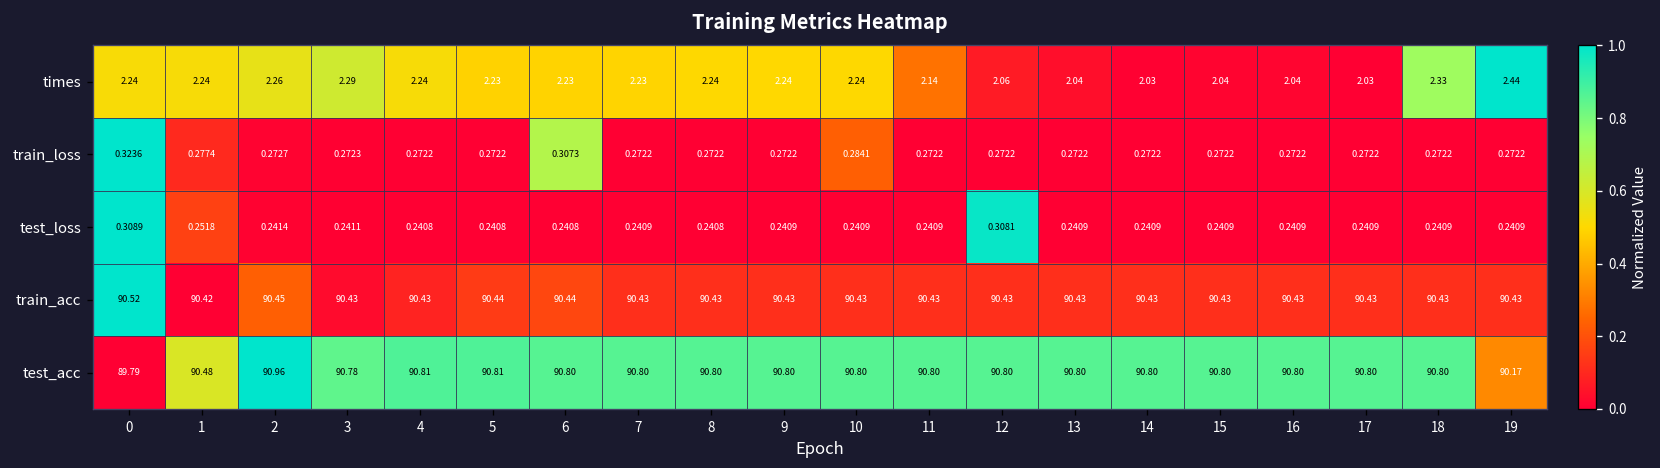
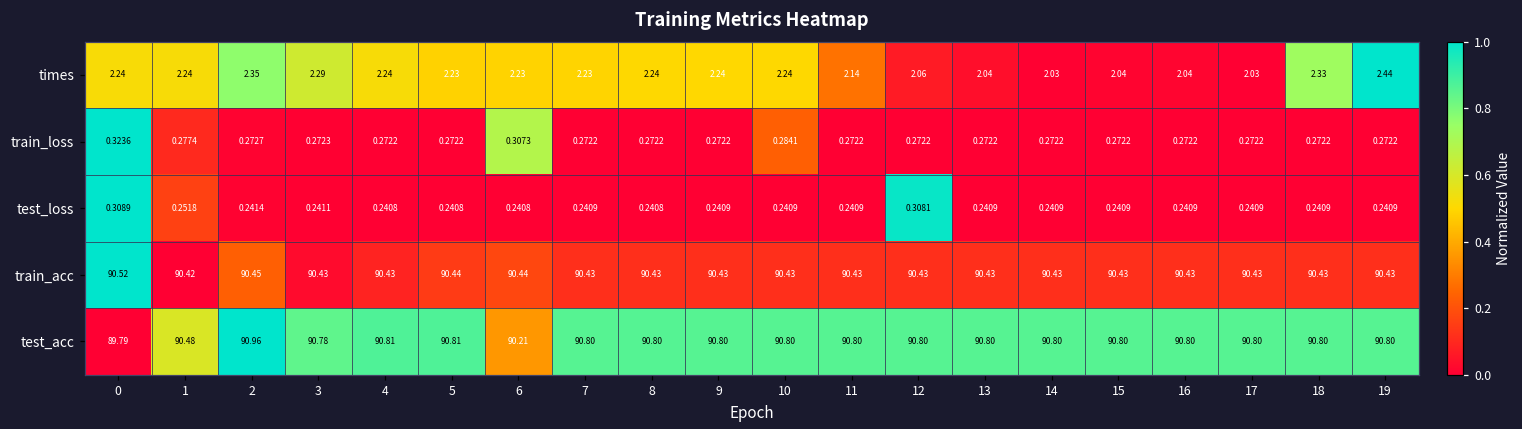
times, 2: 2.26 -> 2.35
test_acc, 6: 90.80 -> 90.21
test_acc, 19: 90.17 -> 90.80
